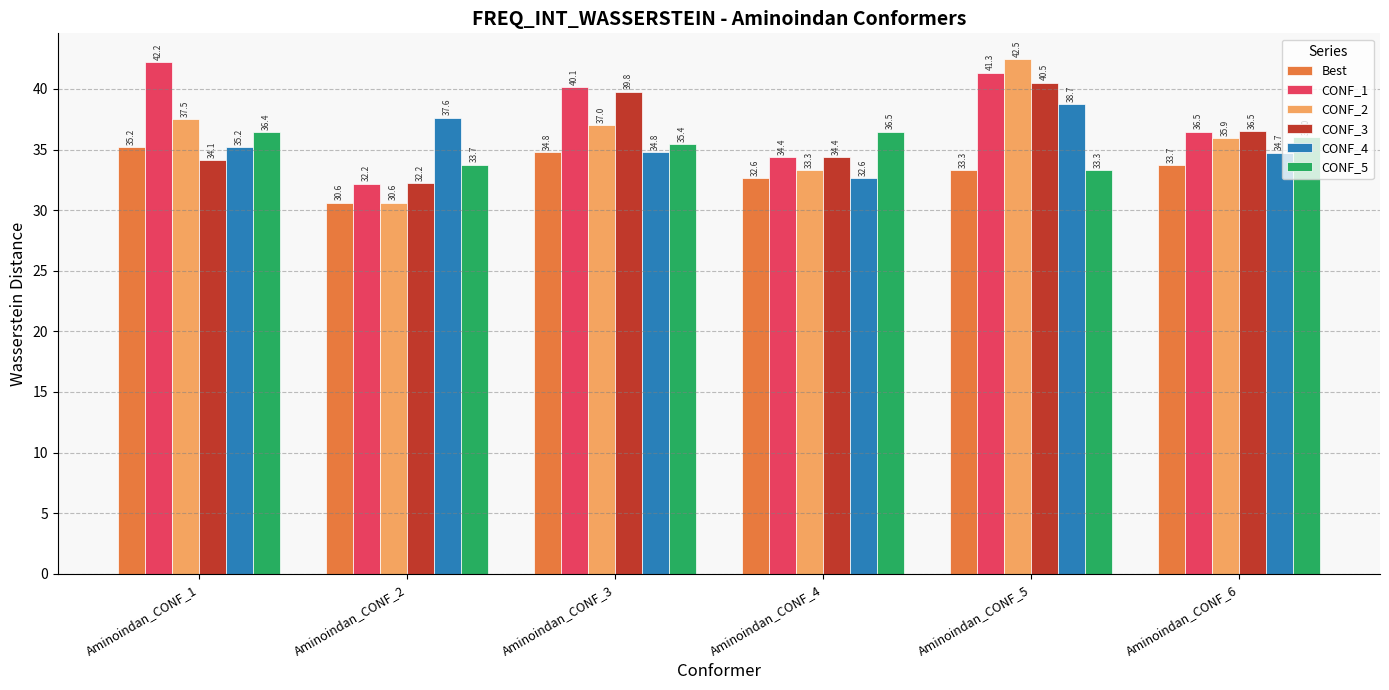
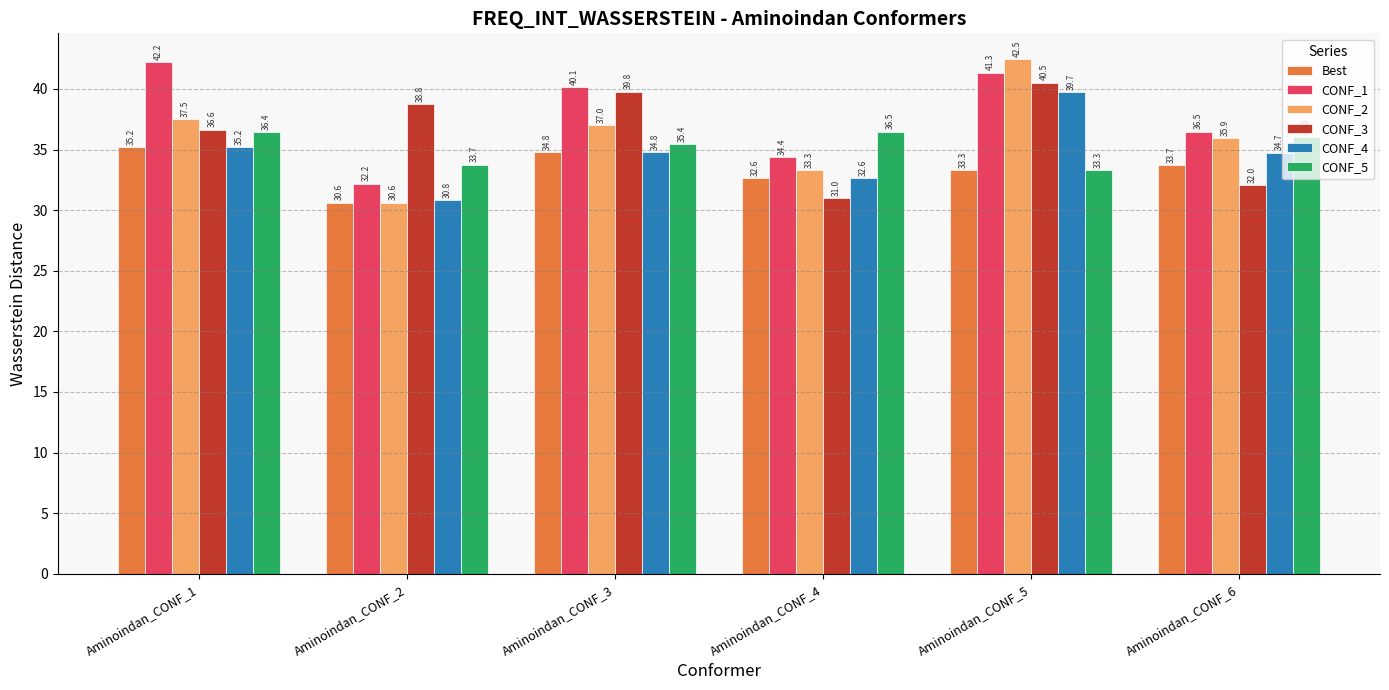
CONF_3, Aminoindan_CONF_1: 34.1 -> 36.6
CONF_3, Aminoindan_CONF_2: 32.2 -> 38.8
CONF_4, Aminoindan_CONF_2: 37.6 -> 30.8
CONF_3, Aminoindan_CONF_4: 34.4 -> 31.0
CONF_4, Aminoindan_CONF_5: 38.7 -> 39.7
CONF_3, Aminoindan_CONF_6: 36.5 -> 32.0
